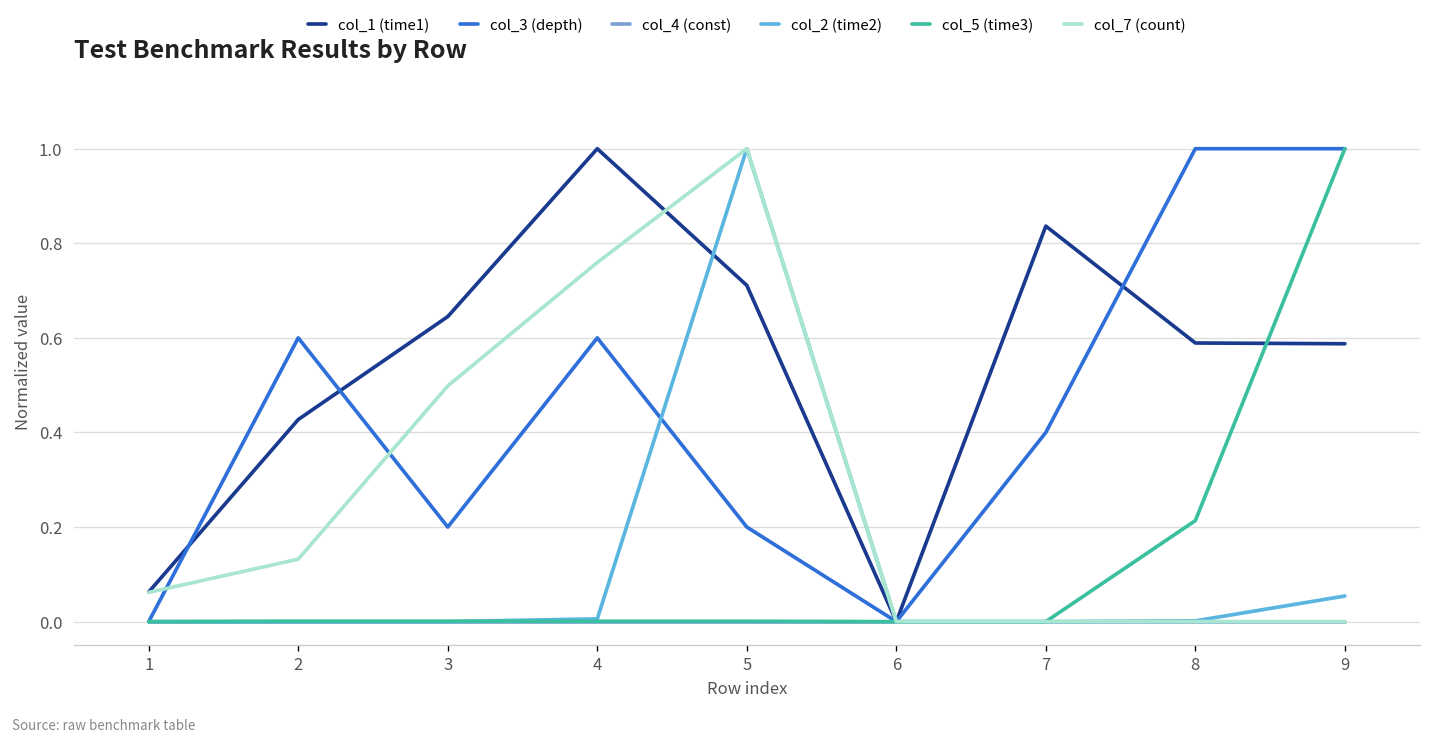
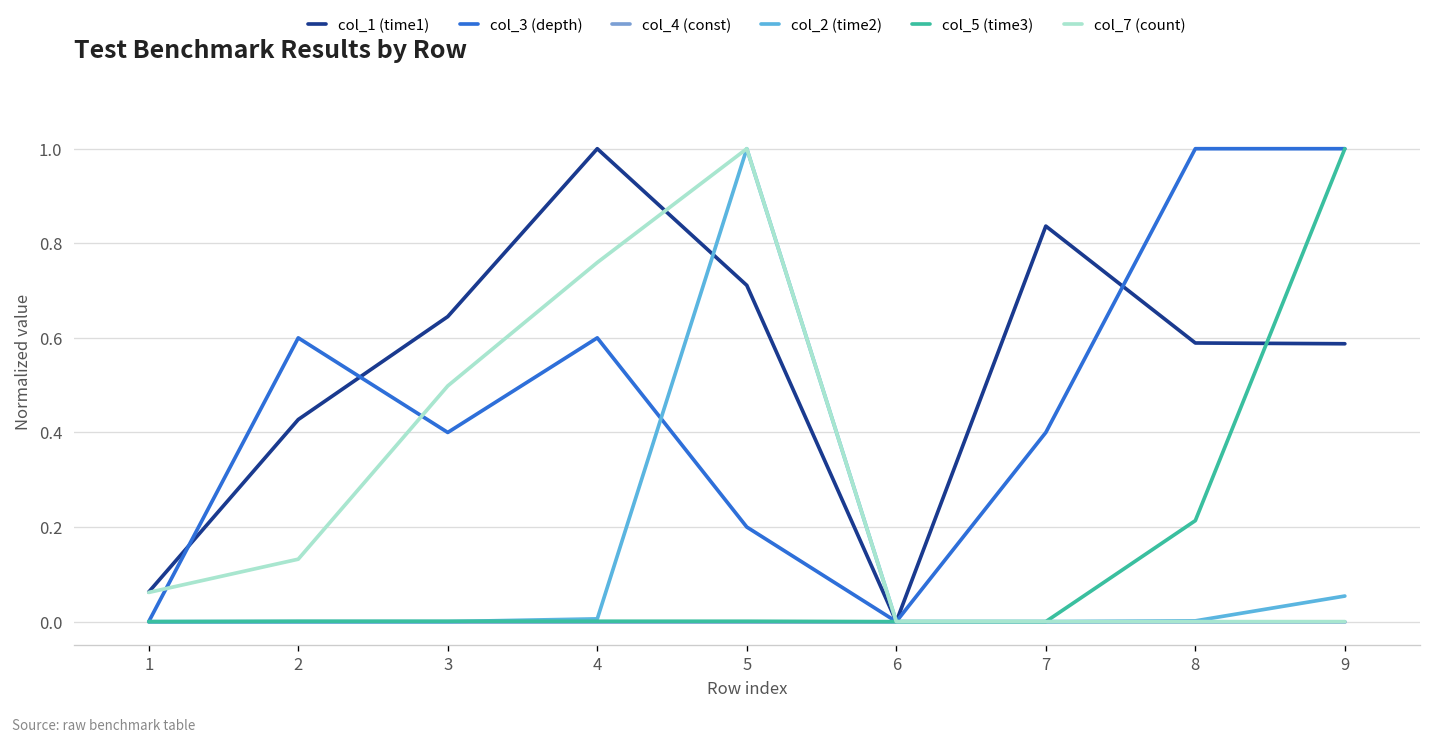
col_3 (depth), 3: 0.20 -> 0.40
